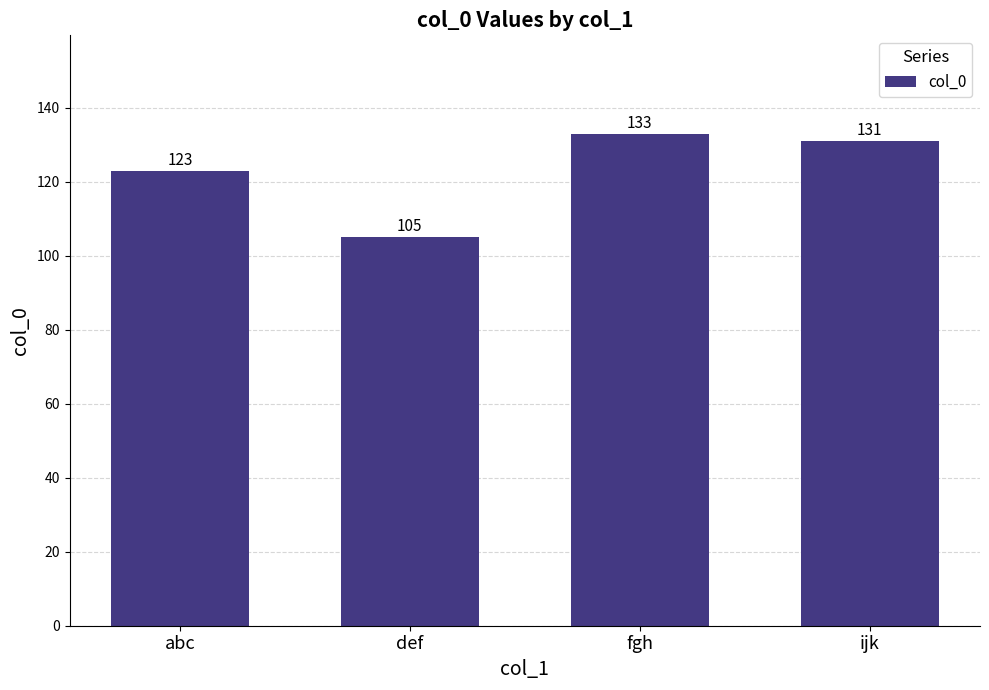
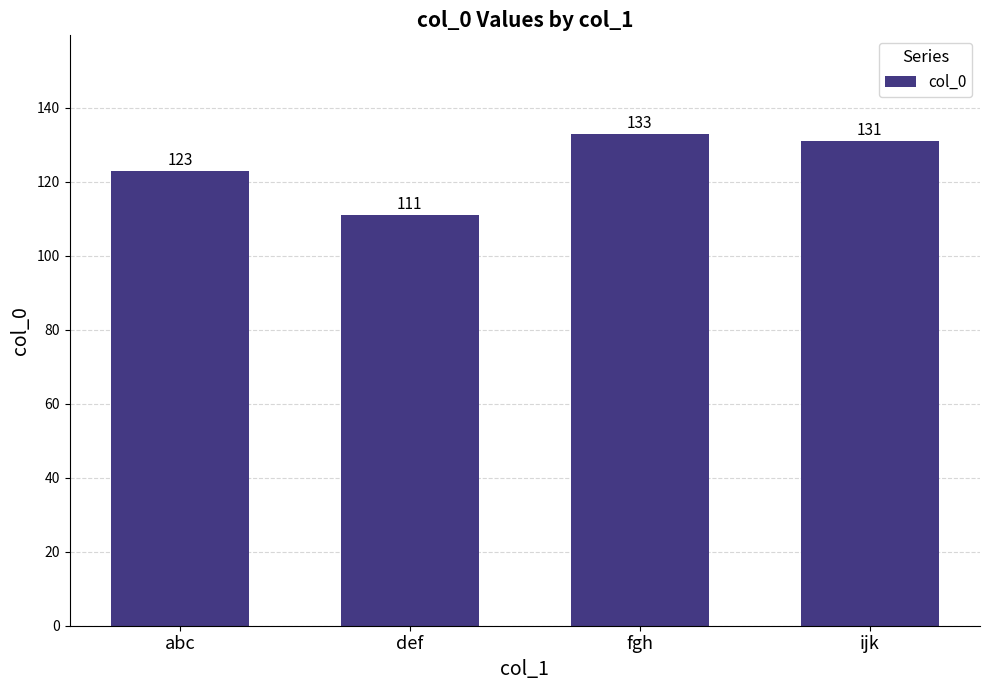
def: 105 -> 111
